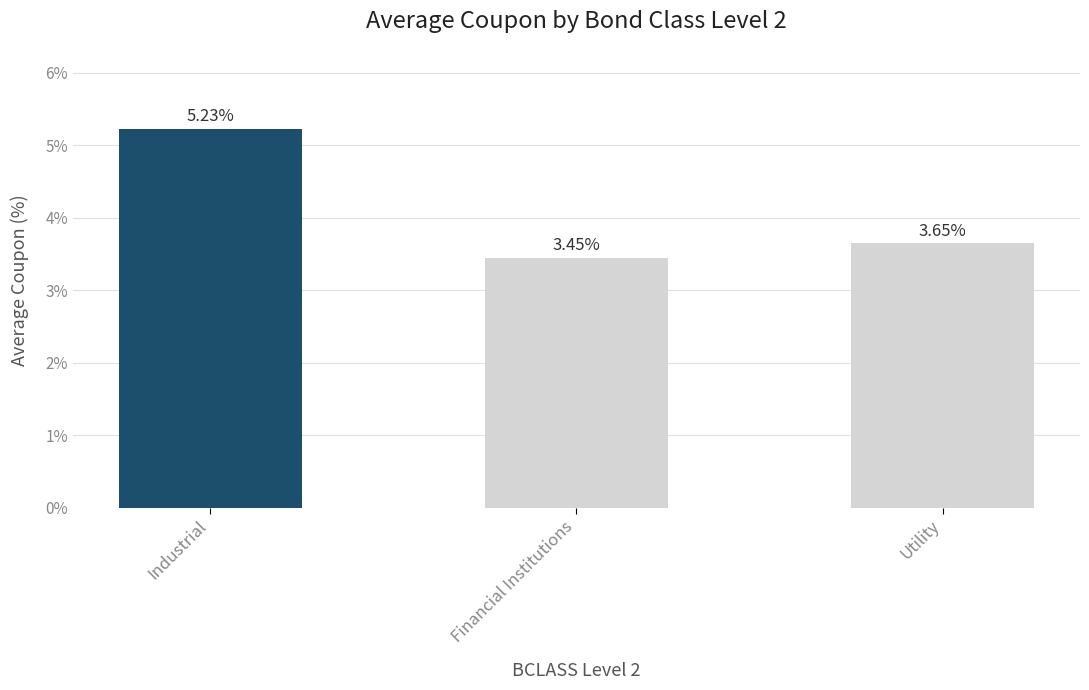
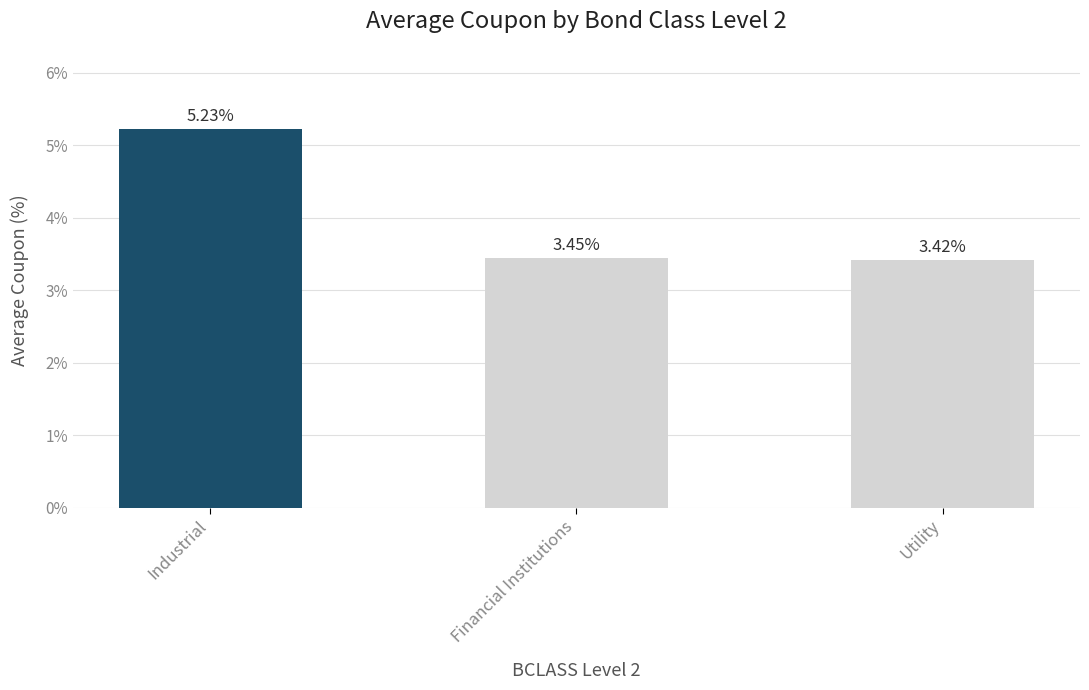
Utility: 3.65% -> 3.42%
